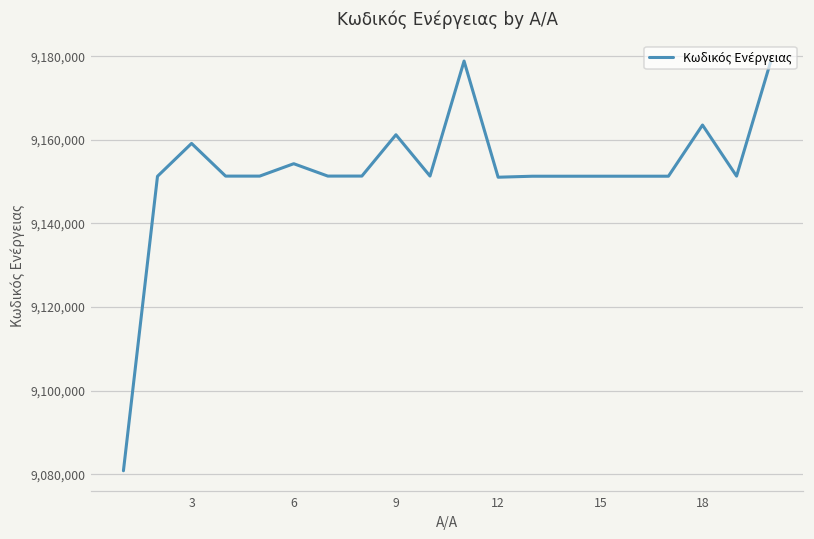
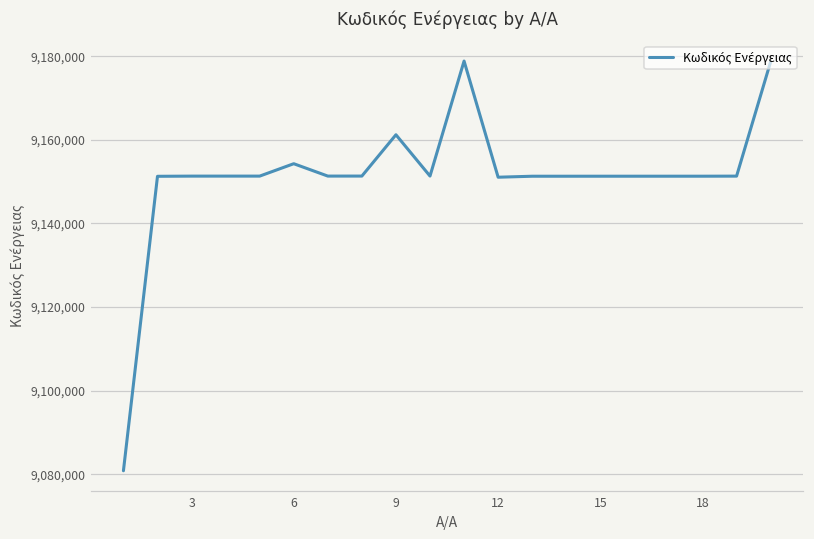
3: 9,159,000 -> 9,151,000
18: 9,164,000 -> 9,151,000
